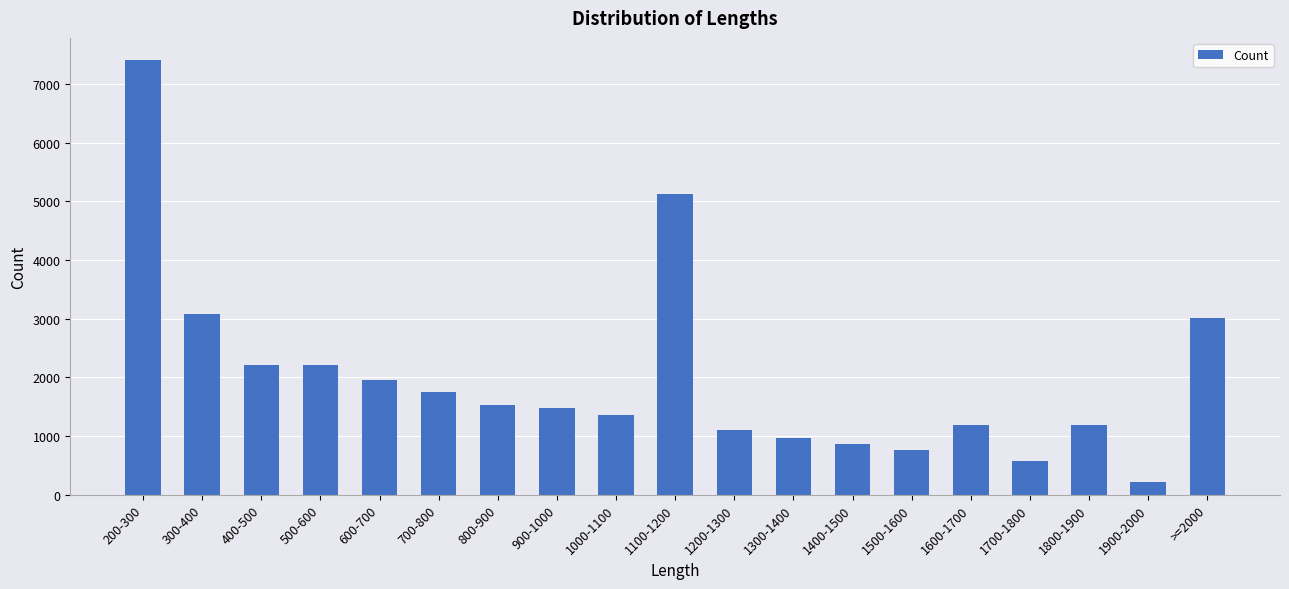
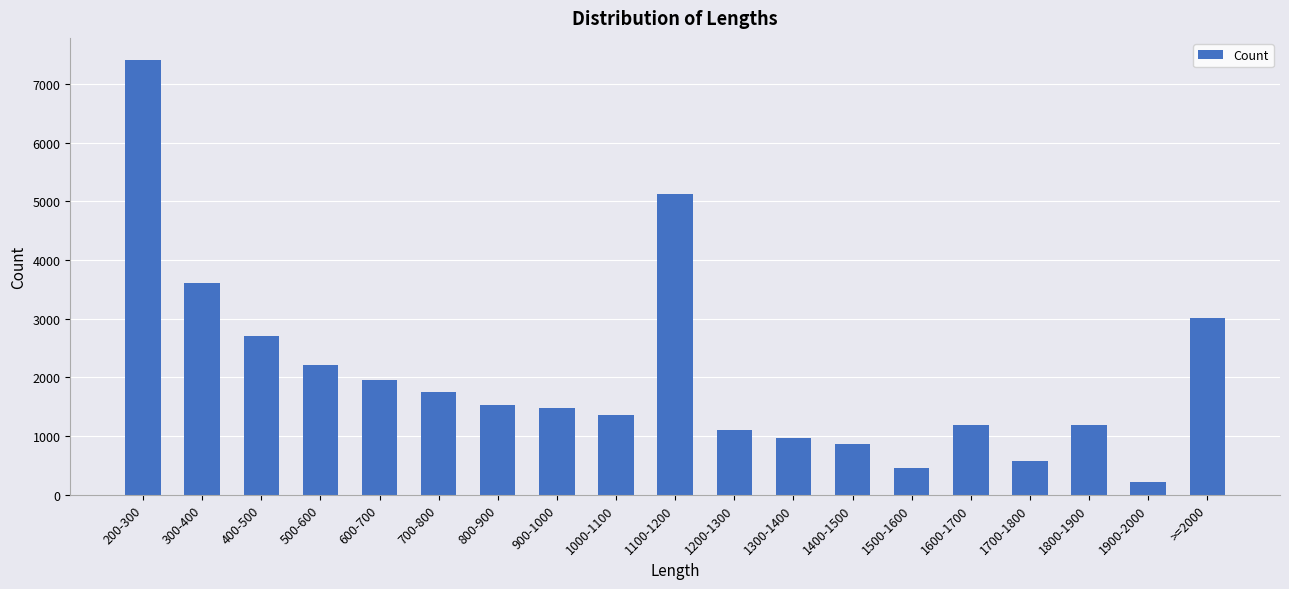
300-400: 3100 -> 3600
400-500: 2200 -> 2700
1500-1600: 800 -> 500
